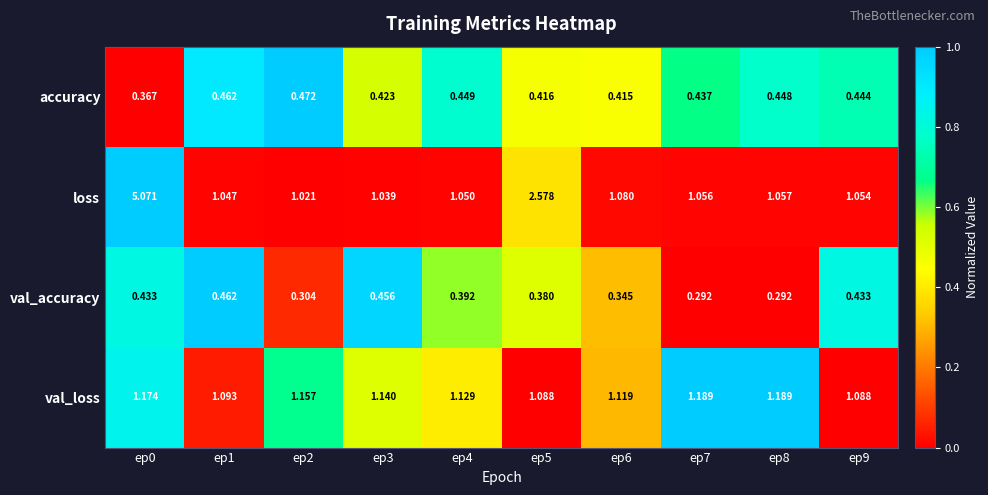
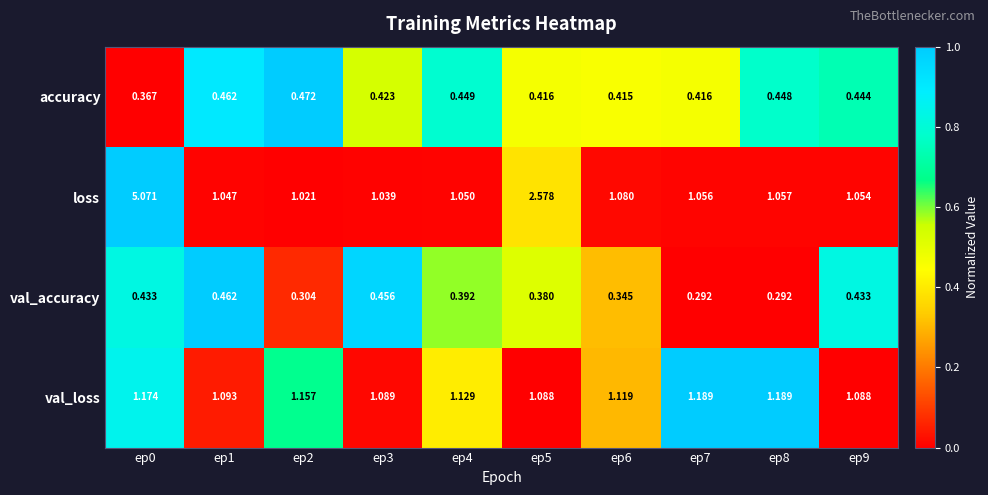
accuracy, ep7: 0.437 -> 0.416
val_loss, ep3: 1.140 -> 1.089
